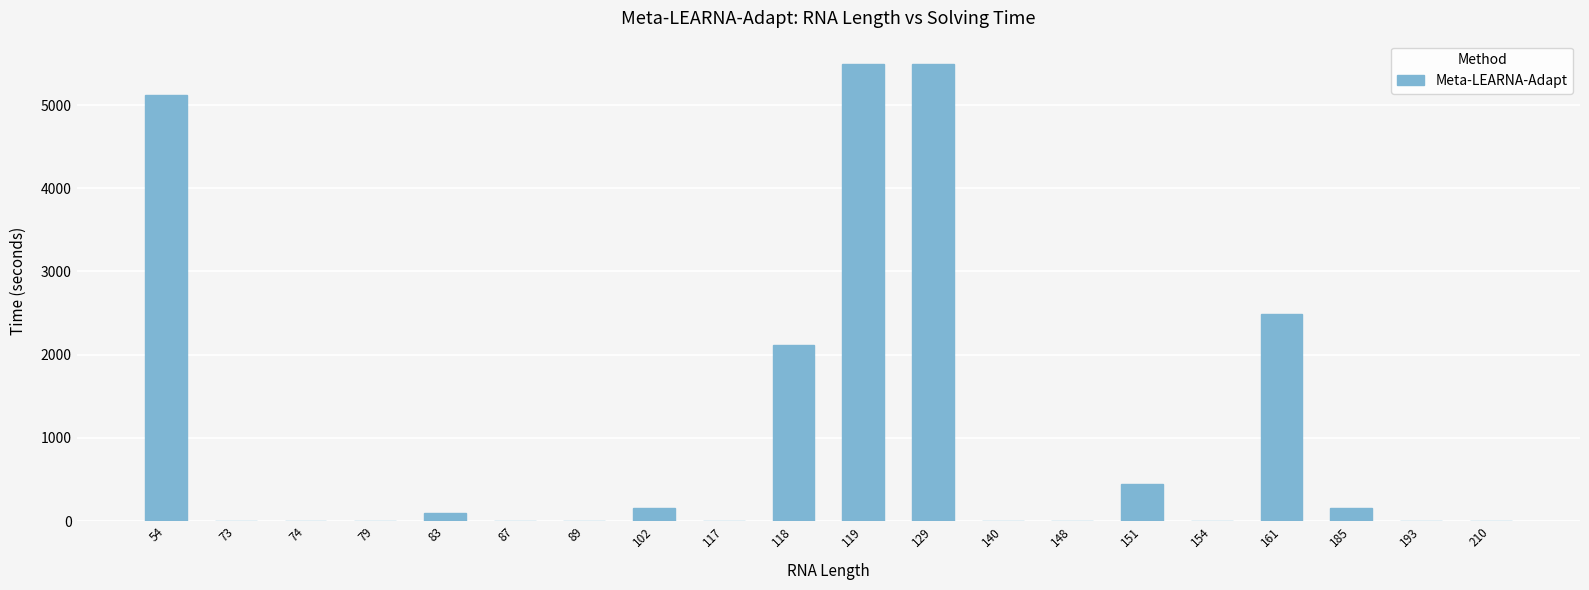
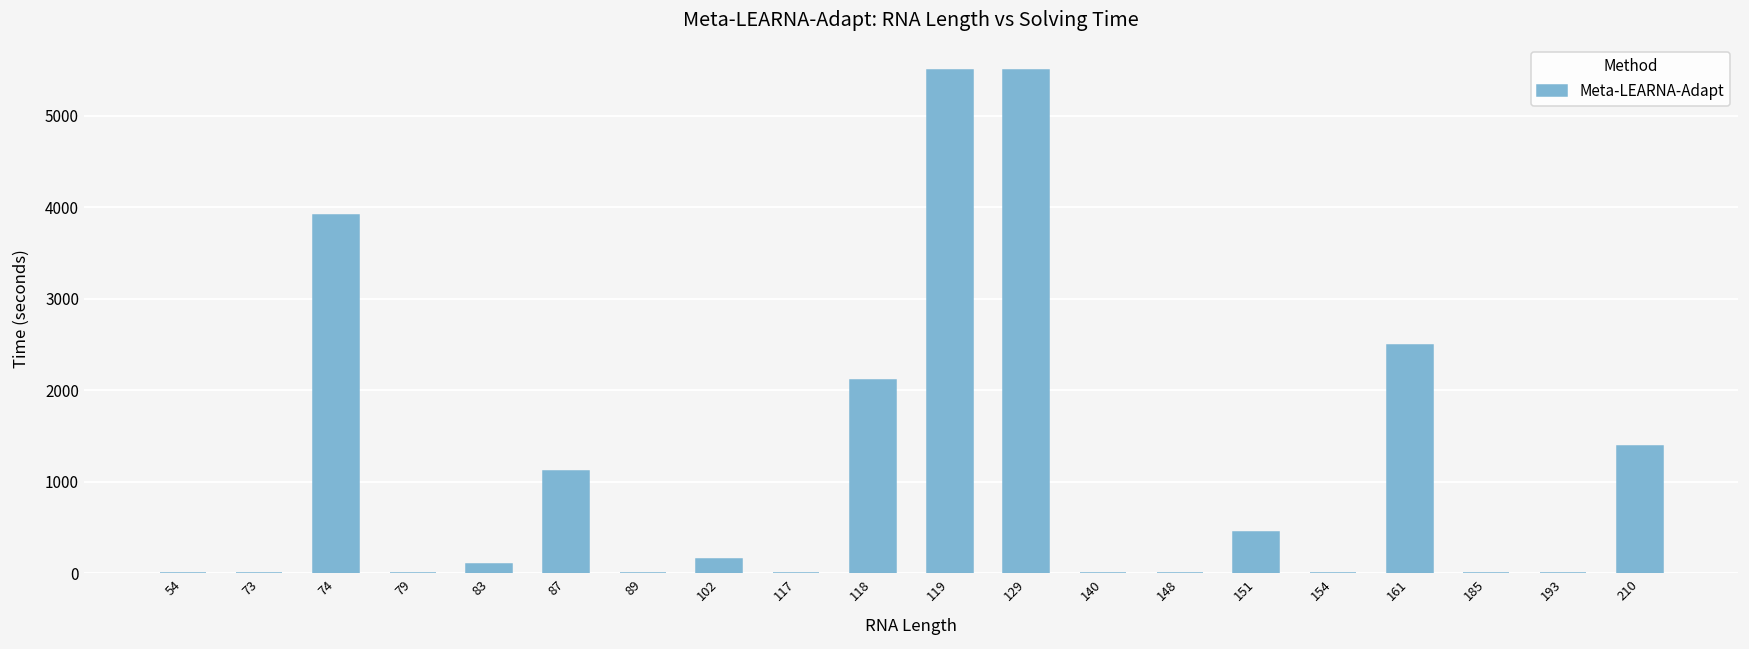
54: 5100 -> 0
74: 0 -> 3900
87: 0 -> 1100
185: 200 -> 0
210: 0 -> 1400
